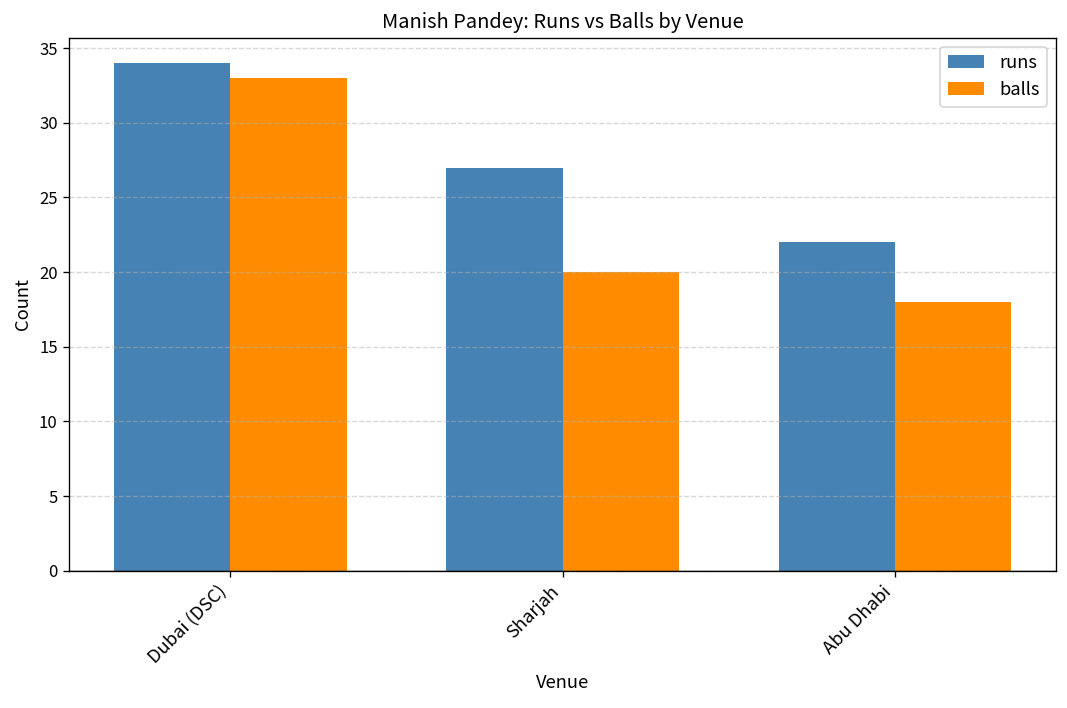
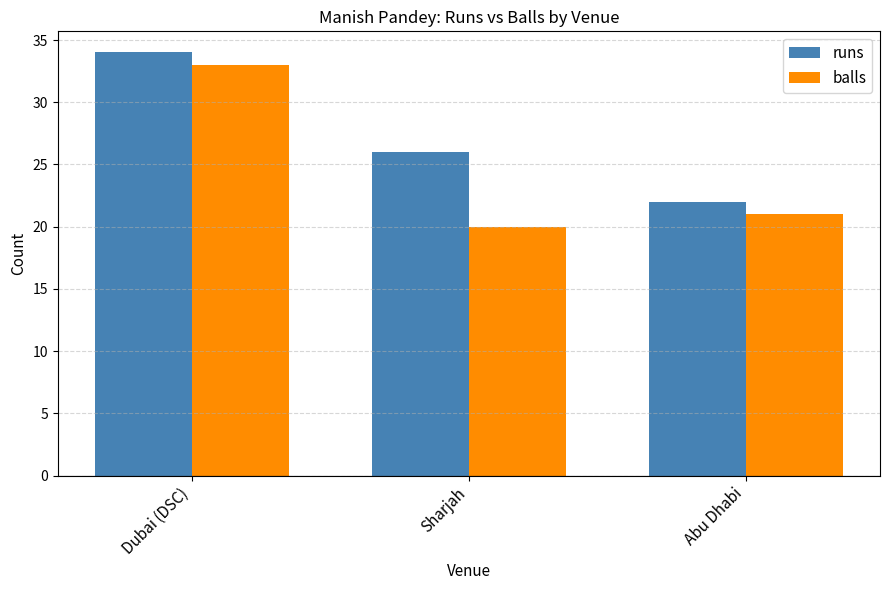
runs, Sharjah: 27 -> 26
balls, Abu Dhabi: 18 -> 21
